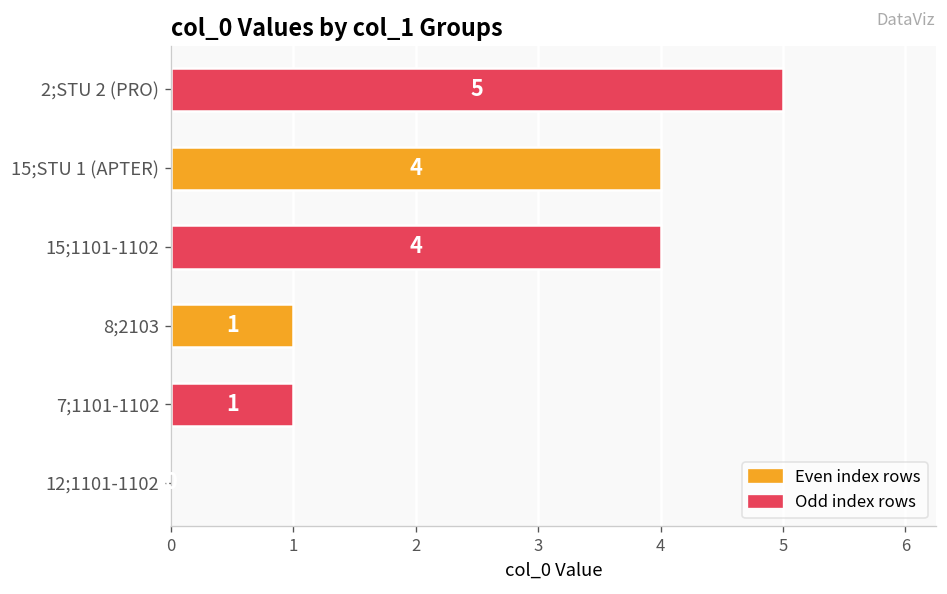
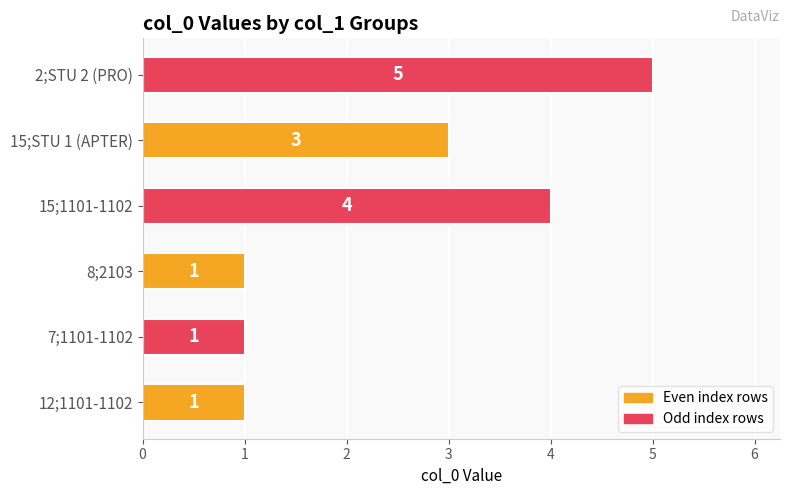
15;STU 1 (APTER): 4 -> 3
12;1101-1102: 0 -> 1
